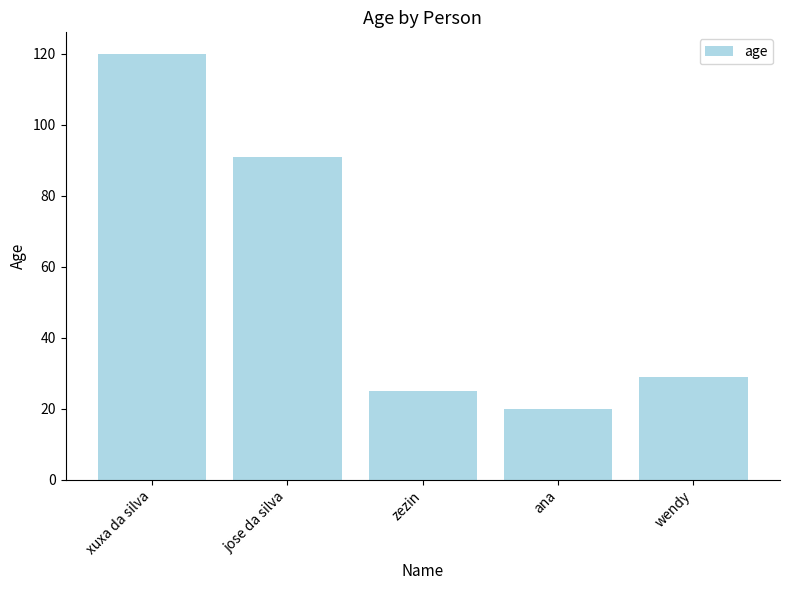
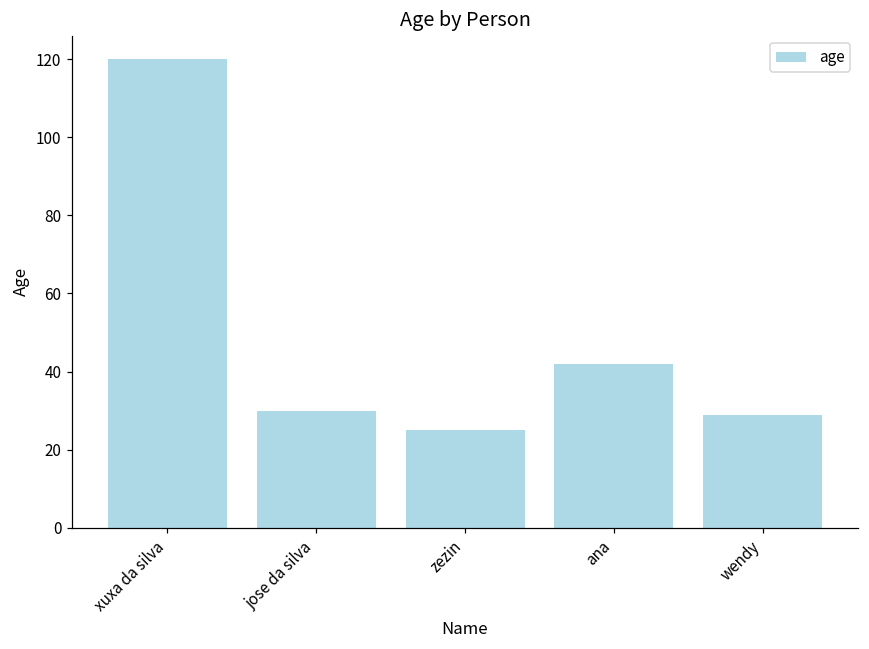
jose da silva: 91 -> 30
ana: 20 -> 42
